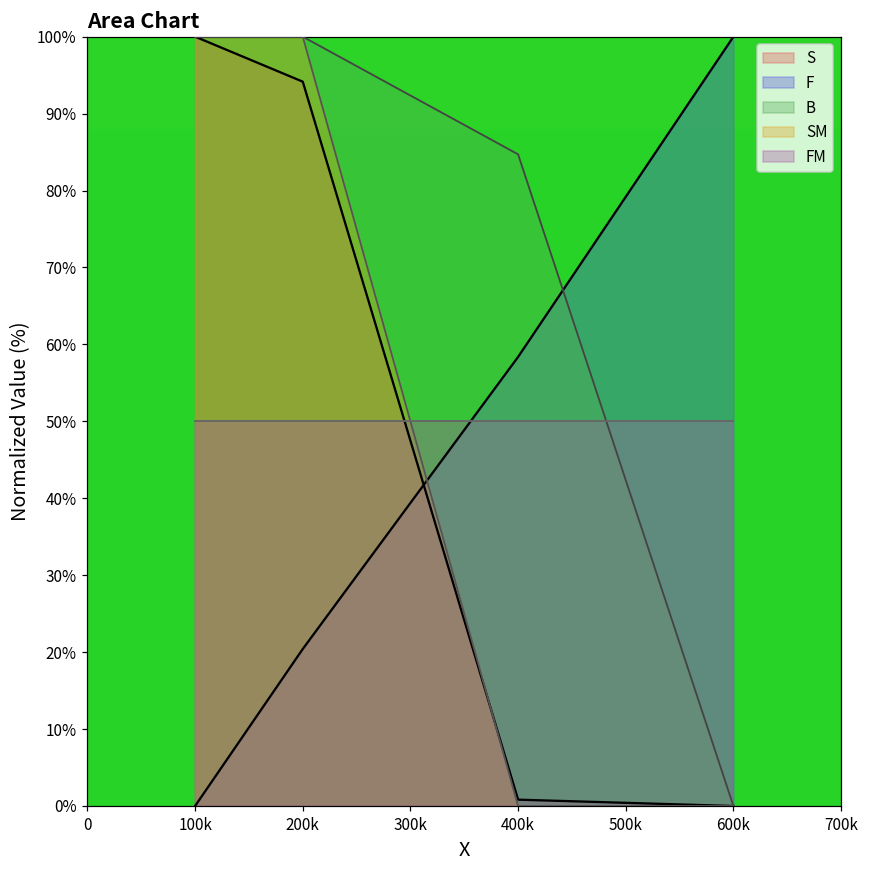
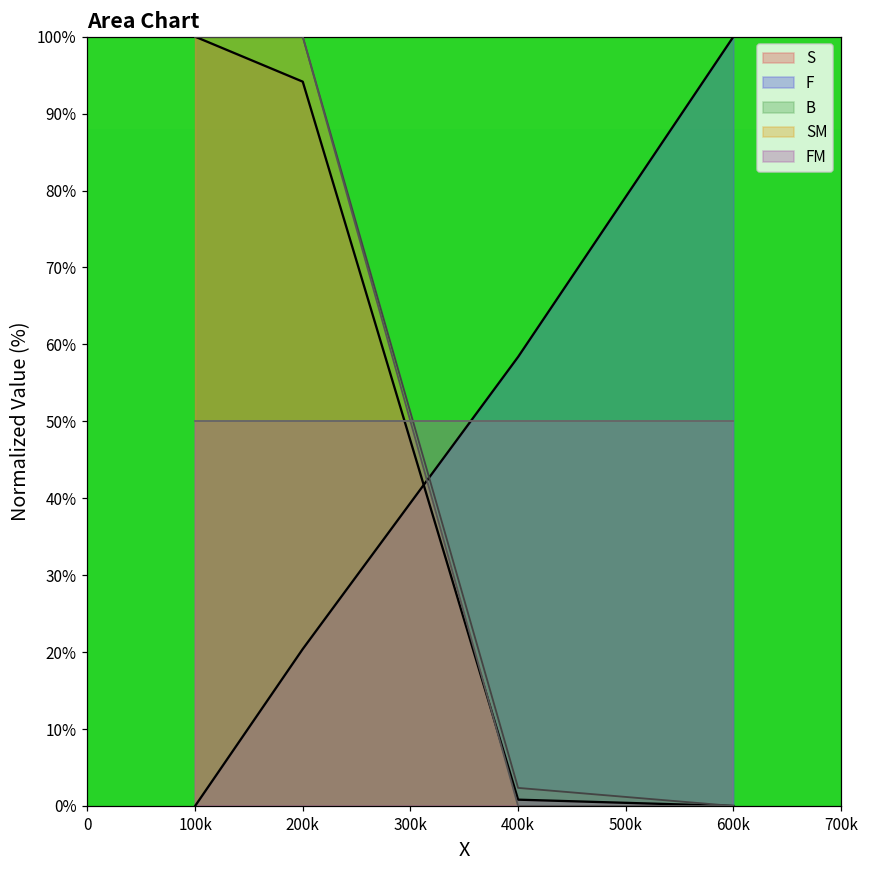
B, 400k: 85% -> 2%
